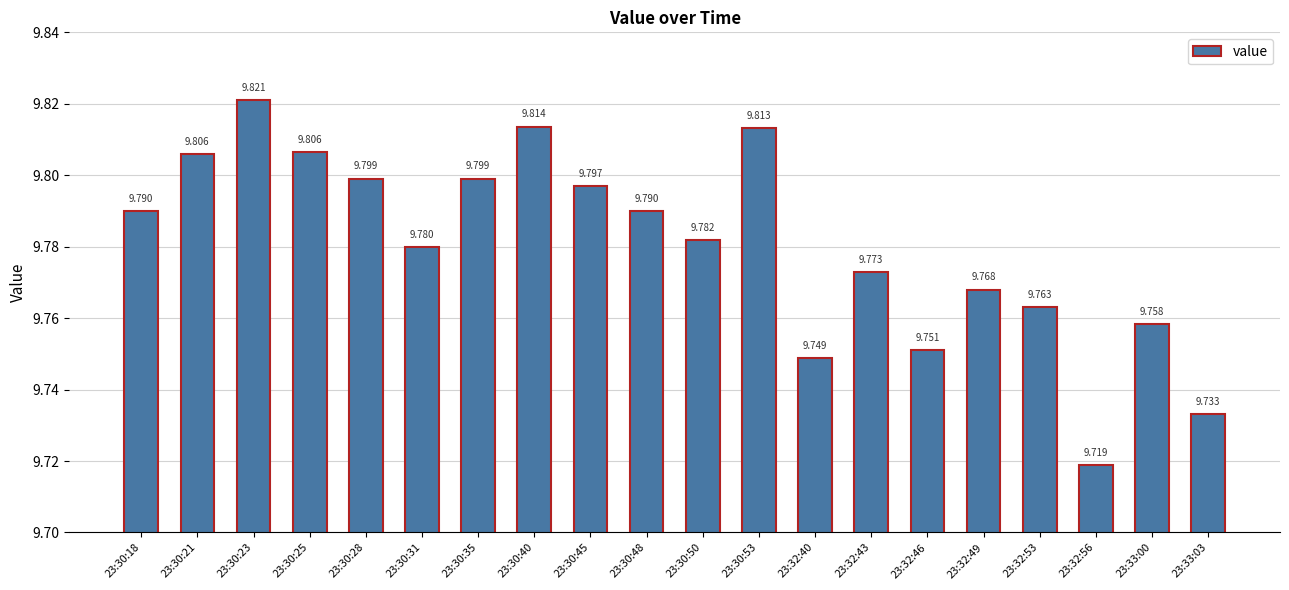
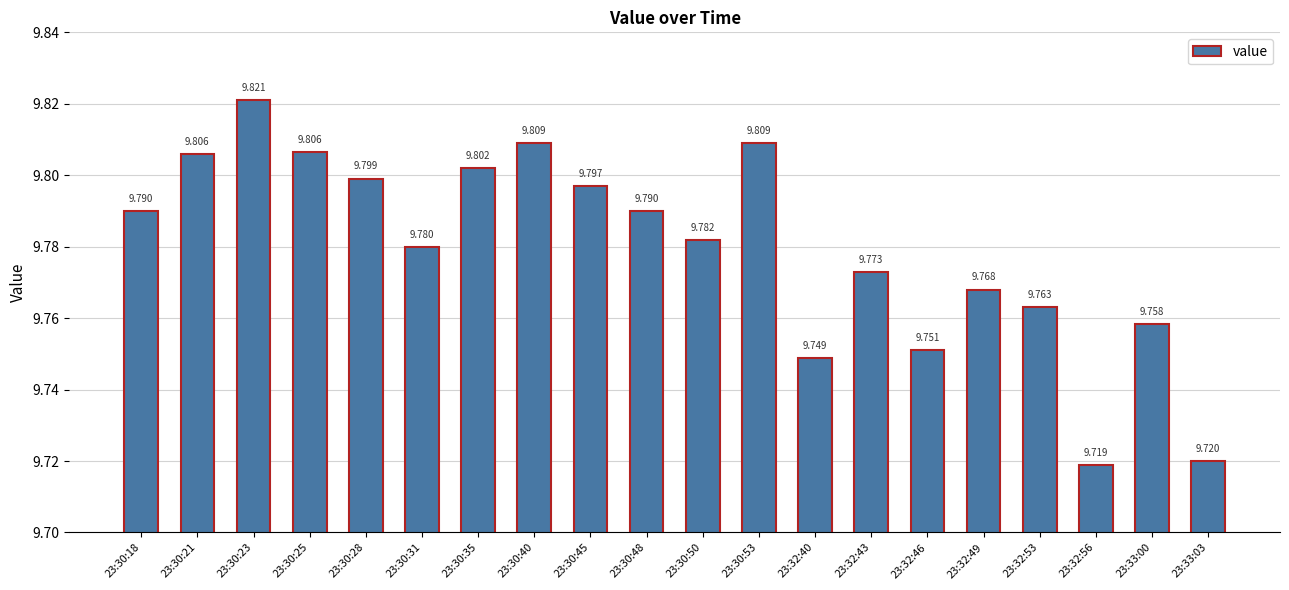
23:30:35: 9.799 -> 9.802
23:30:40: 9.814 -> 9.809
23:30:53: 9.813 -> 9.809
23:33:03: 9.733 -> 9.720
